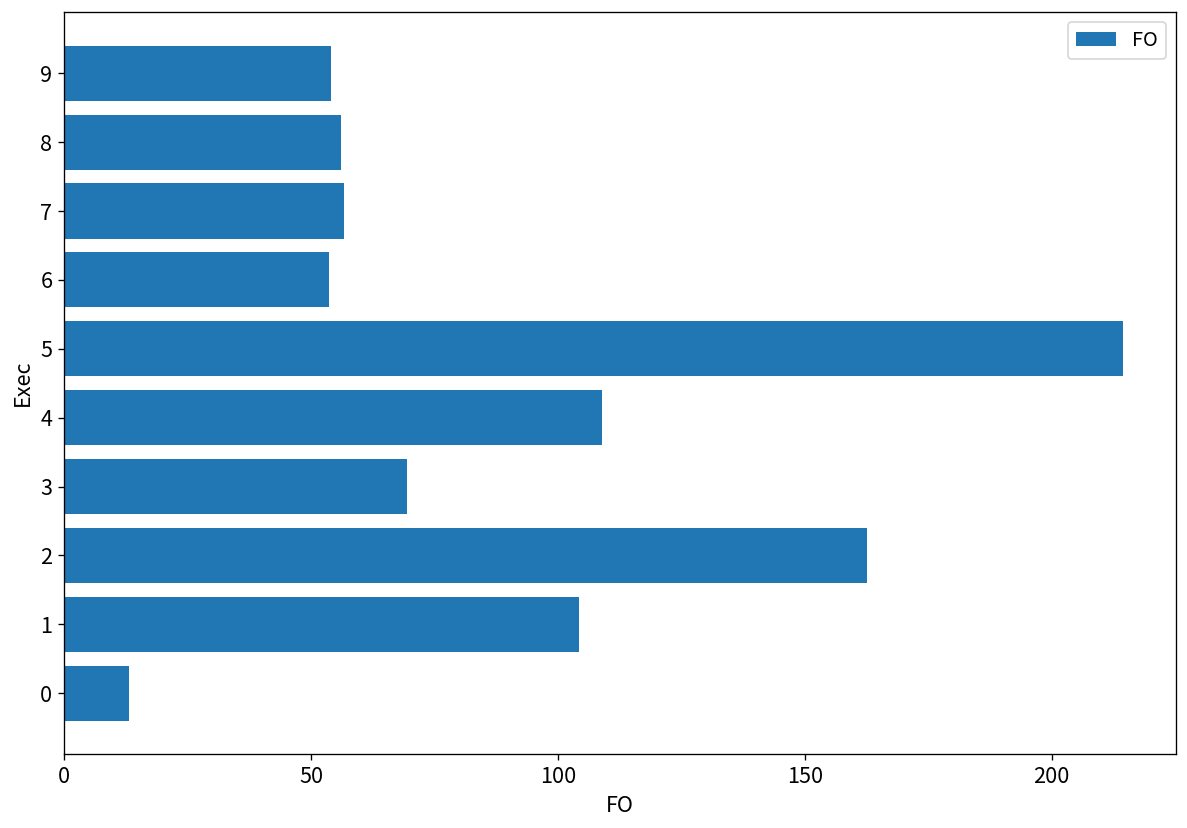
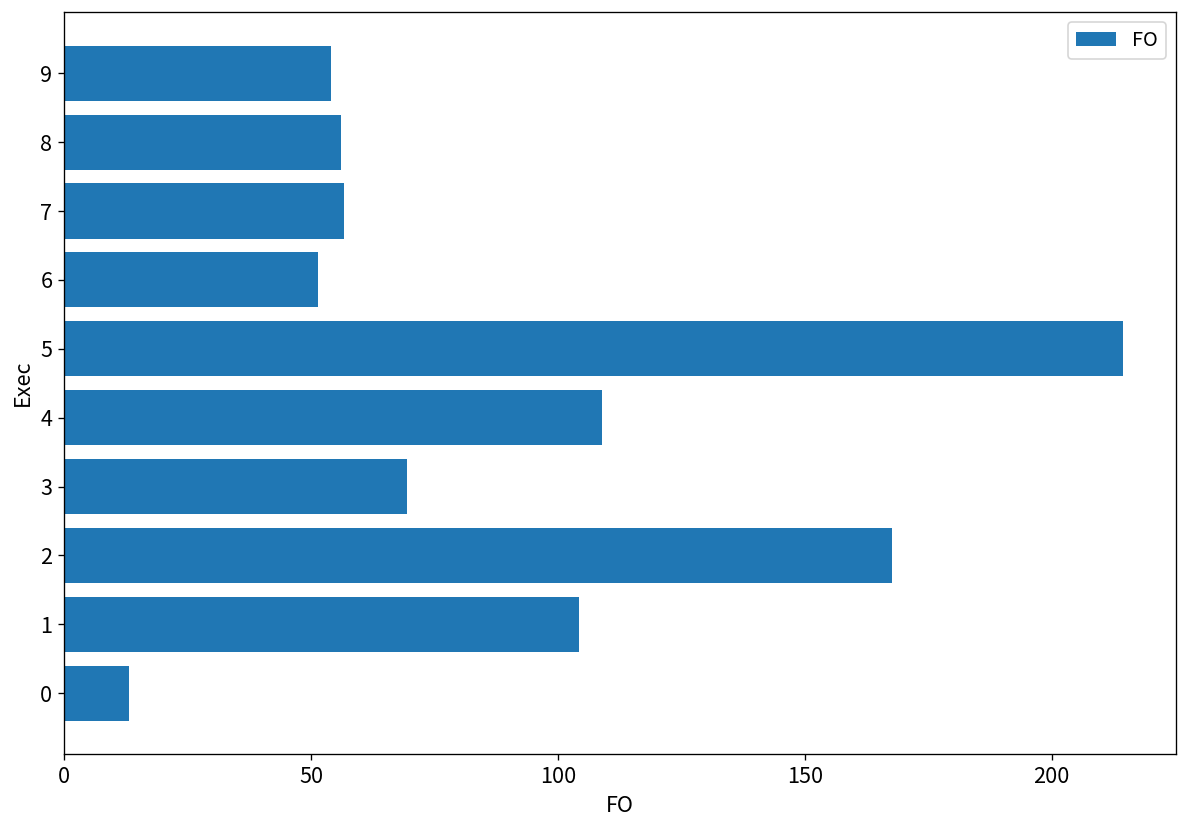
6: 54 -> 51
2: 163 -> 168
